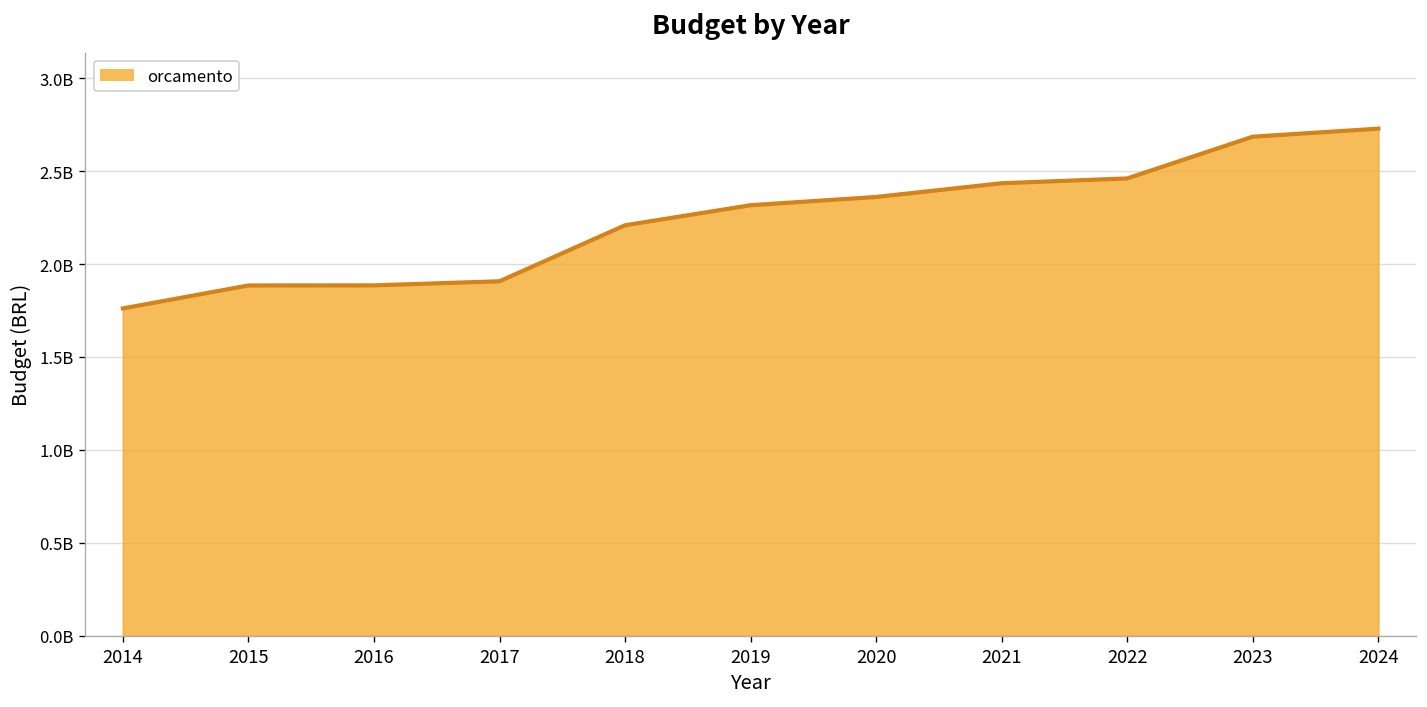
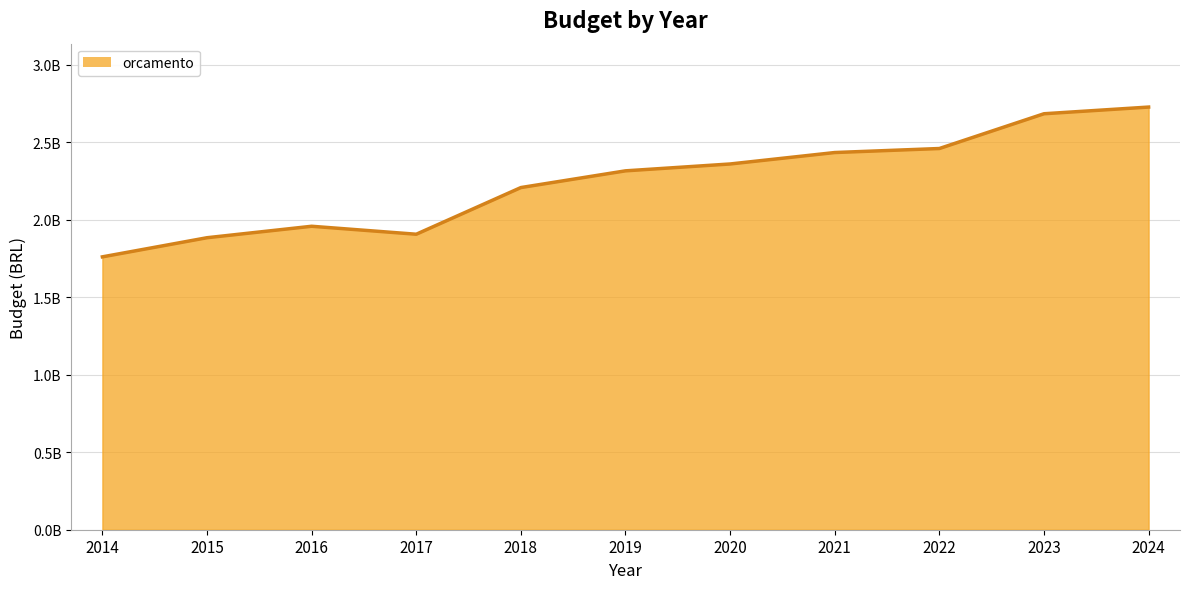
2016: 1890000000 -> 1960000000
